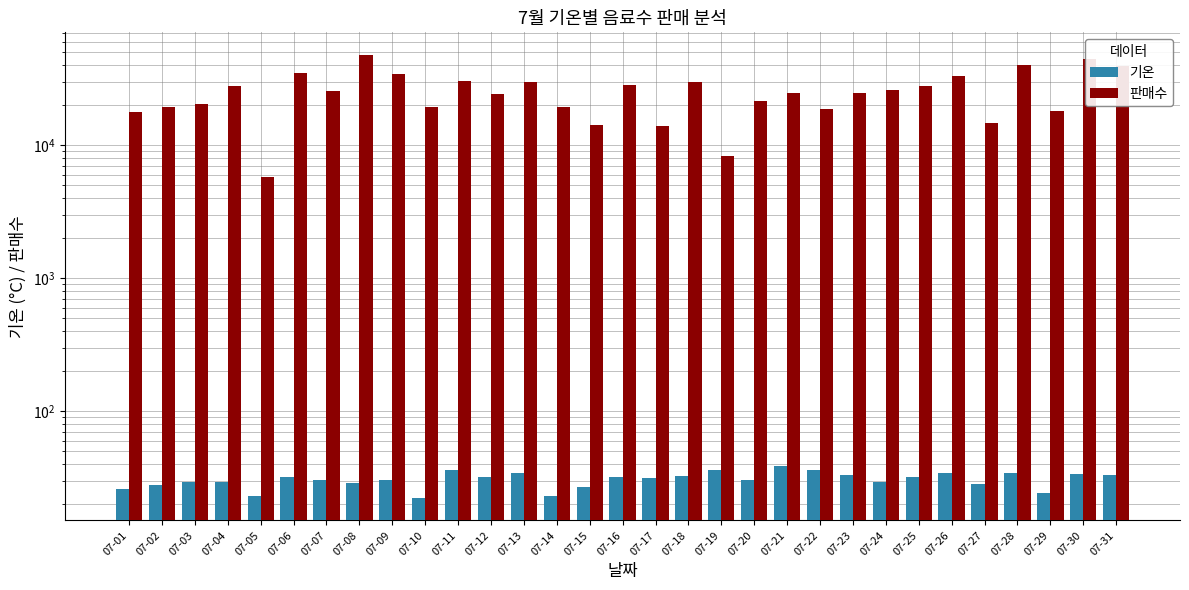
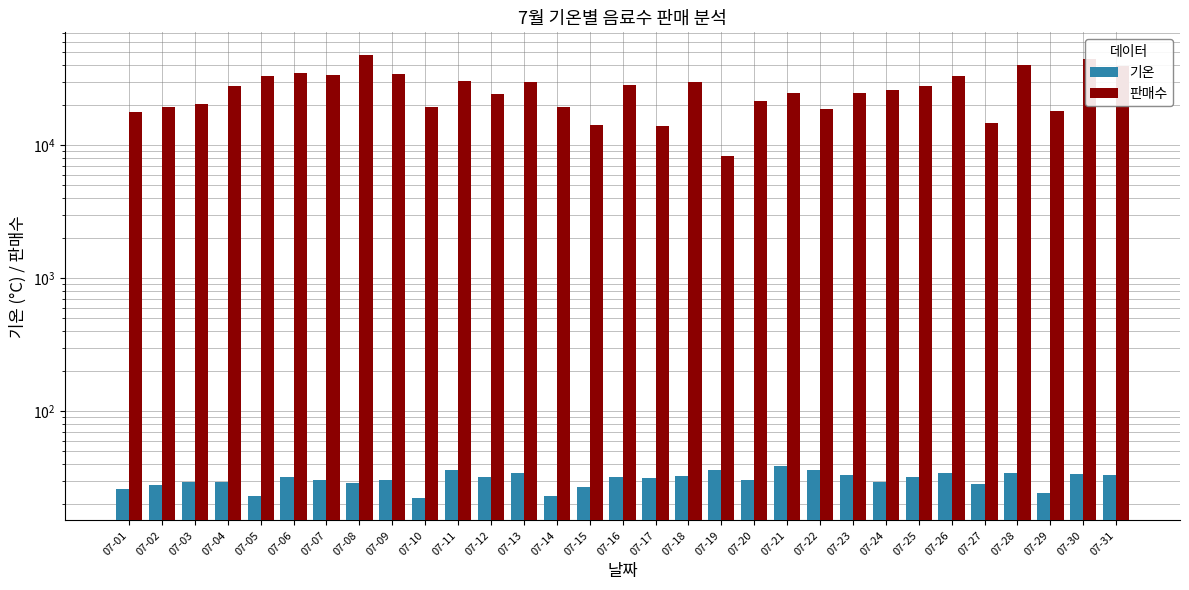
판매수, 07-05: 5700 -> 33000
판매수, 07-07: 26000 -> 34000
